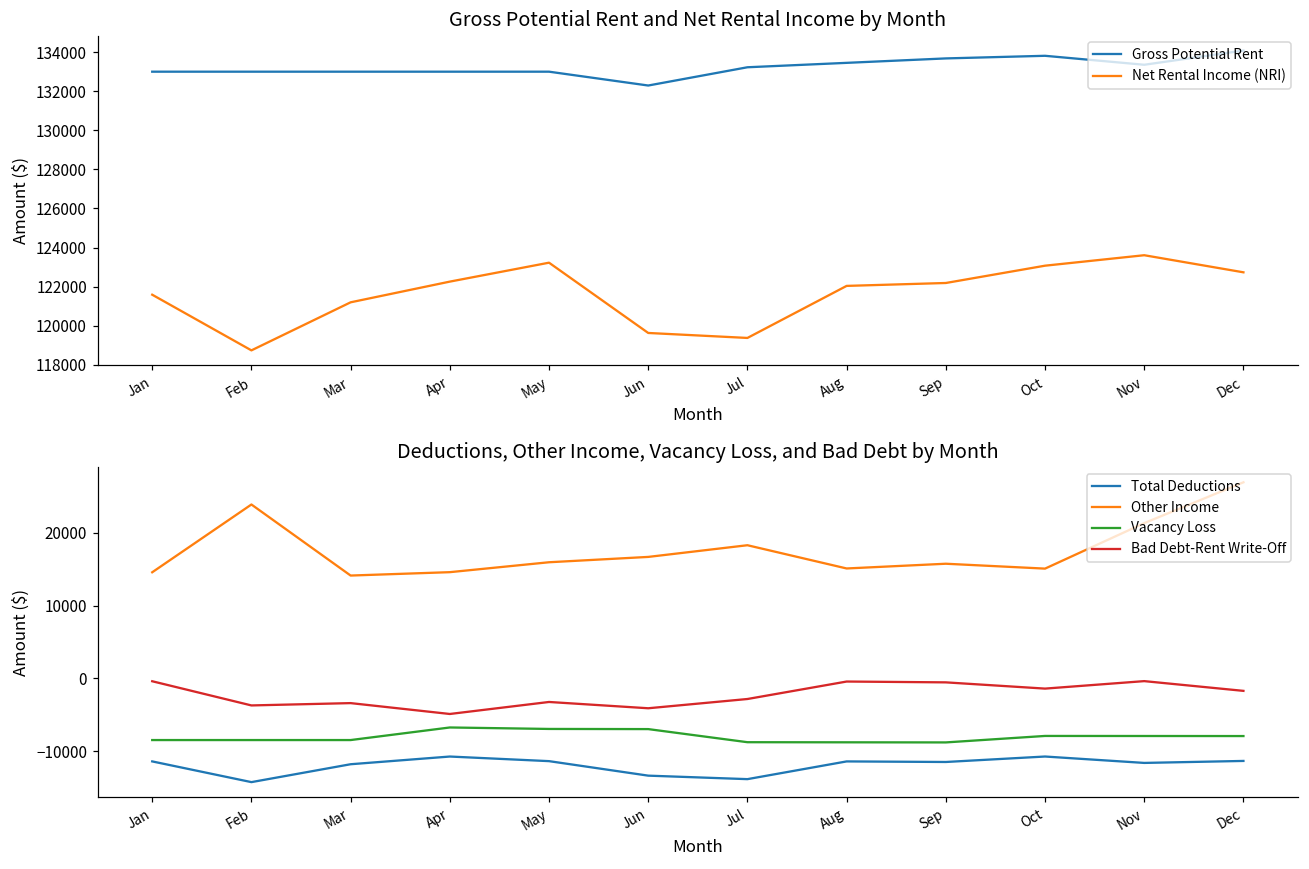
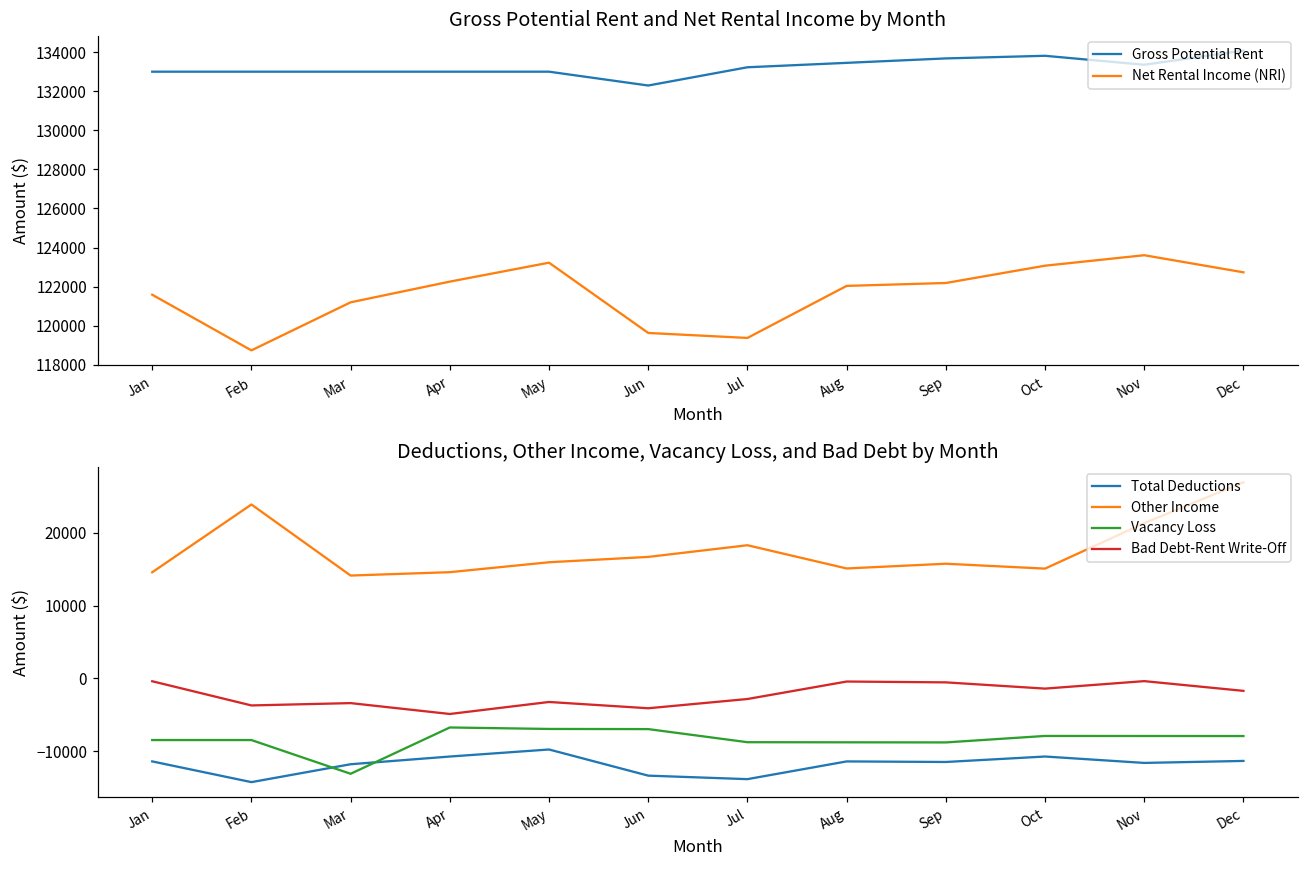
Deductions, Other Income, Vacancy Loss, and Bad Debt by Month, Vacancy Loss, Mar: -8000 -> -13000
Deductions, Other Income, Vacancy Loss, and Bad Debt by Month, Total Deductions, May: -11000 -> -10000
